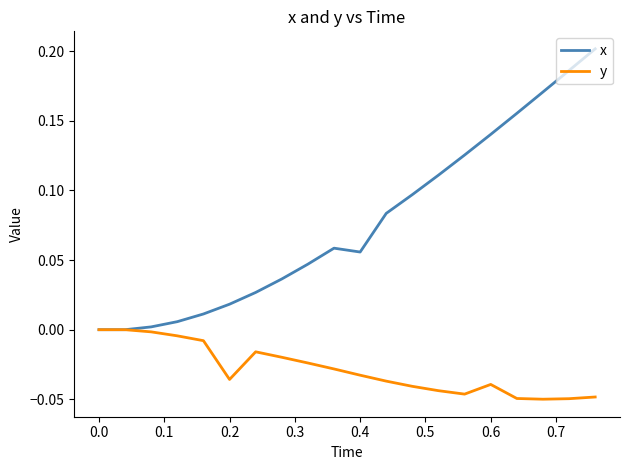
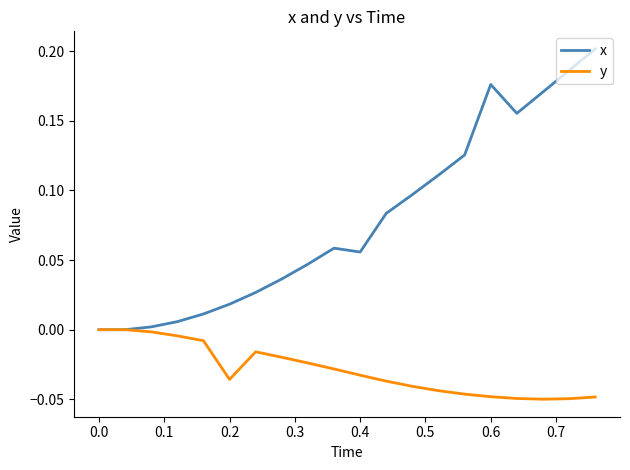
x, 0.6: 0.140 -> 0.176
y, 0.6: -0.039 -> -0.048
